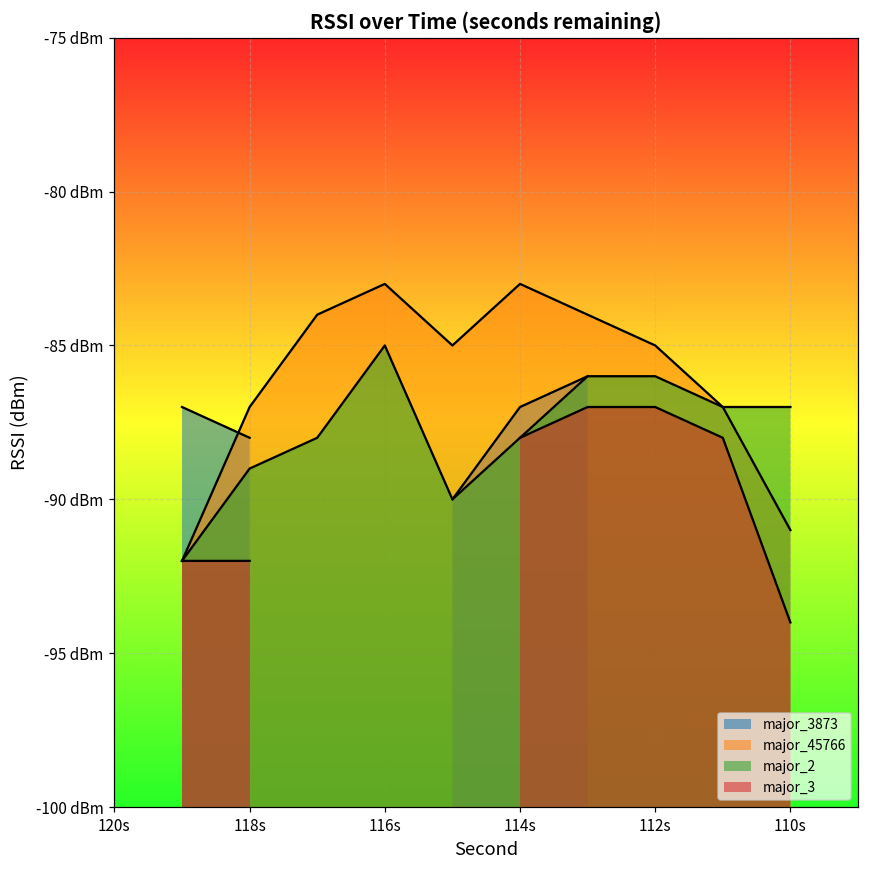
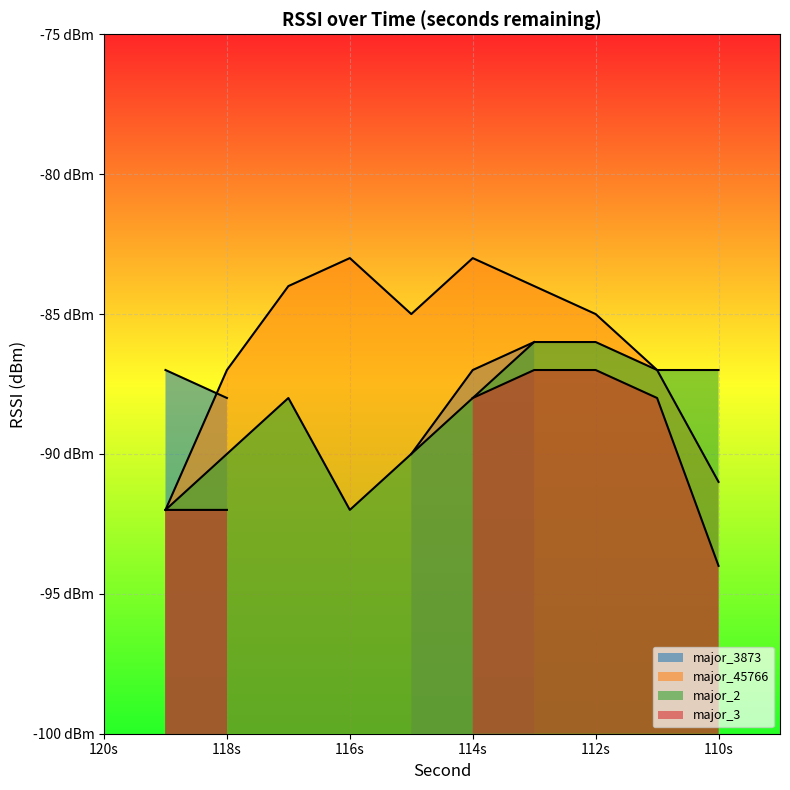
major_2, 118s: -89 dBm -> -90 dBm
major_2, 116s: -85 dBm -> -92 dBm
